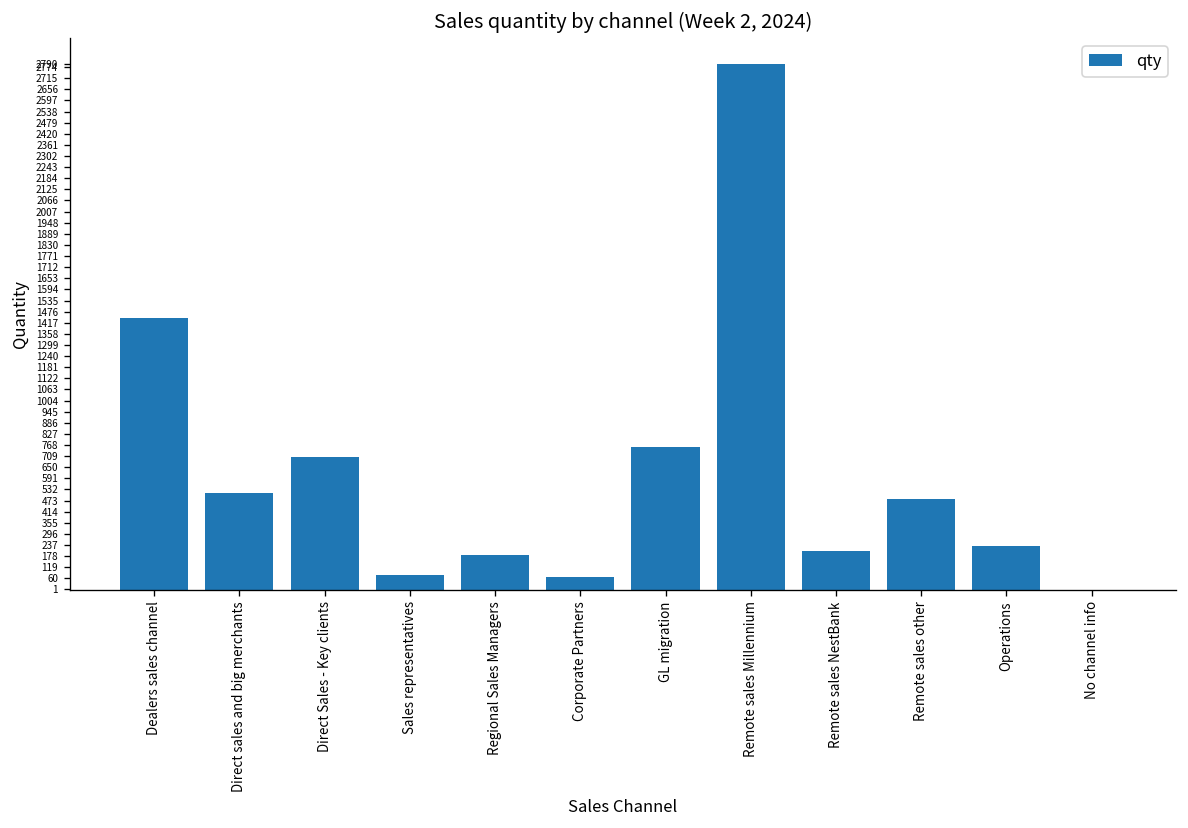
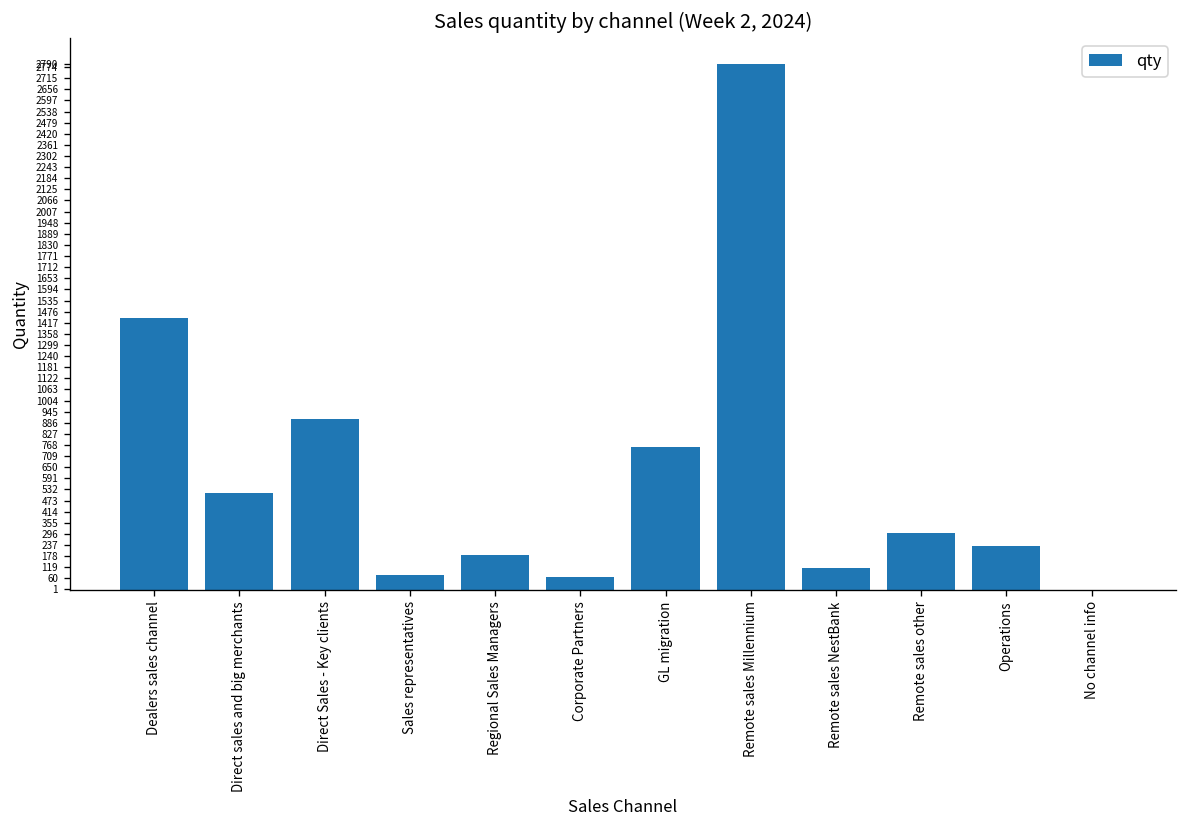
Direct Sales - Key clients: 700 -> 910
Remote sales NestBank: 200 -> 120
Remote sales other: 480 -> 300
